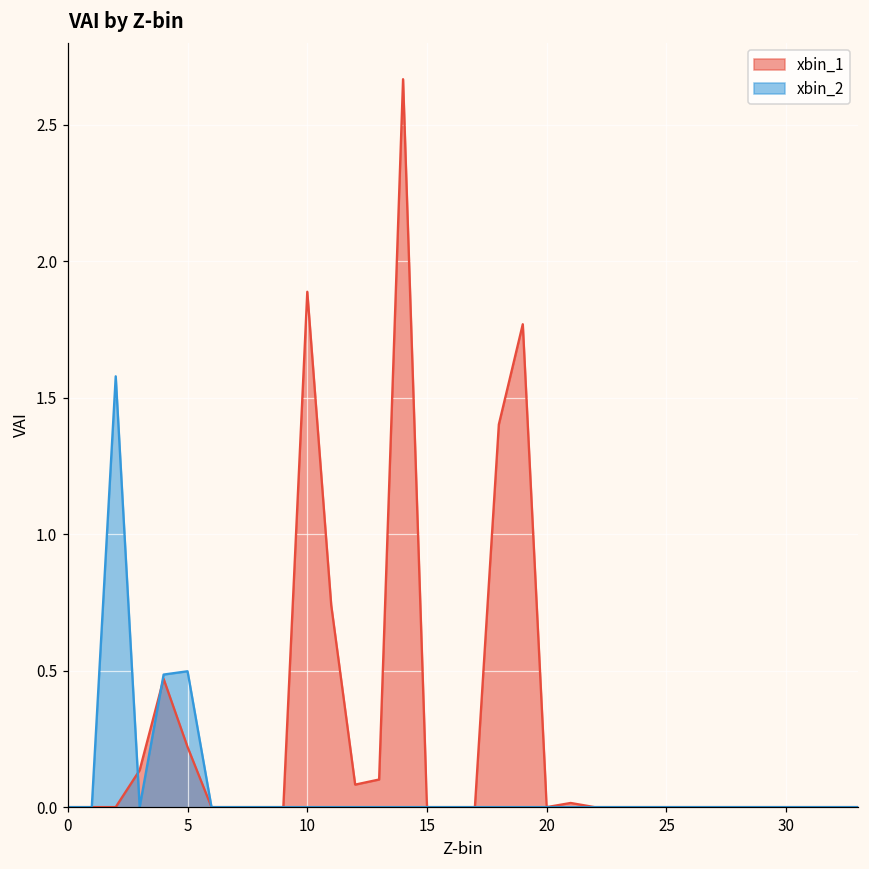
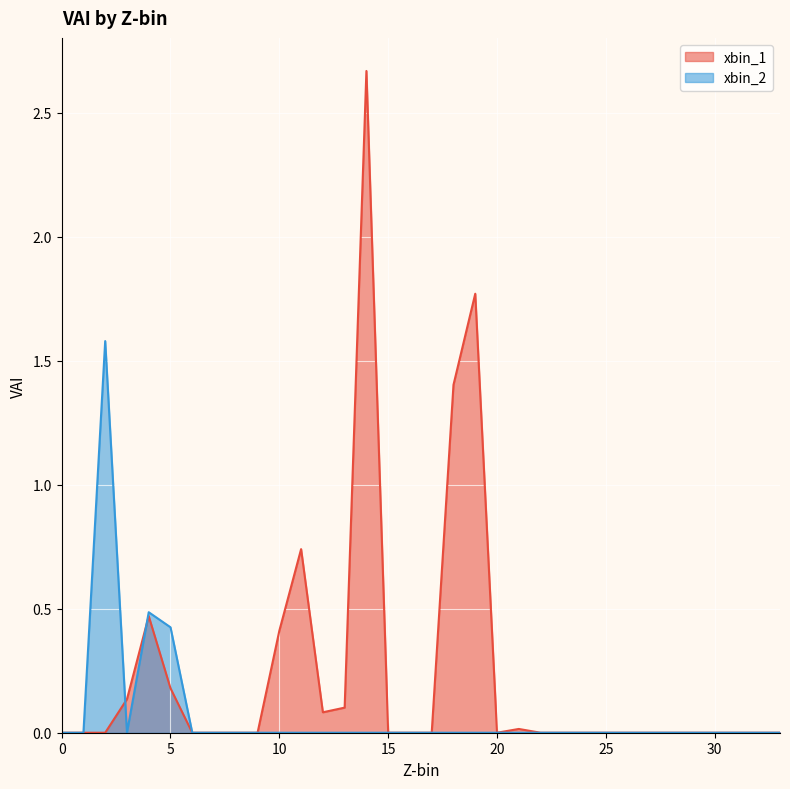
xbin_1, 5: 0.22 -> 0.18
xbin_2, 5: 0.50 -> 0.43
xbin_1, 10: 1.89 -> 0.41
